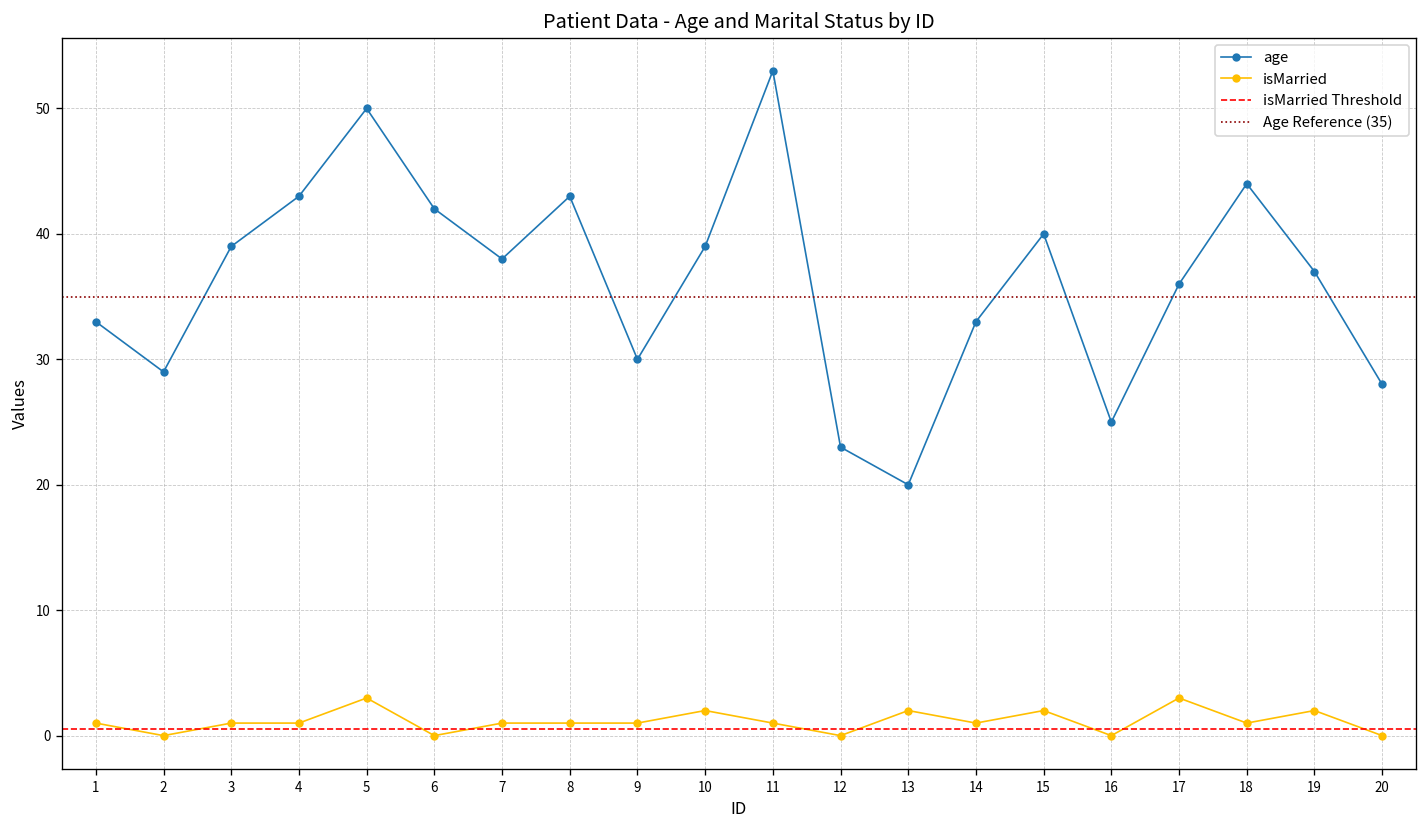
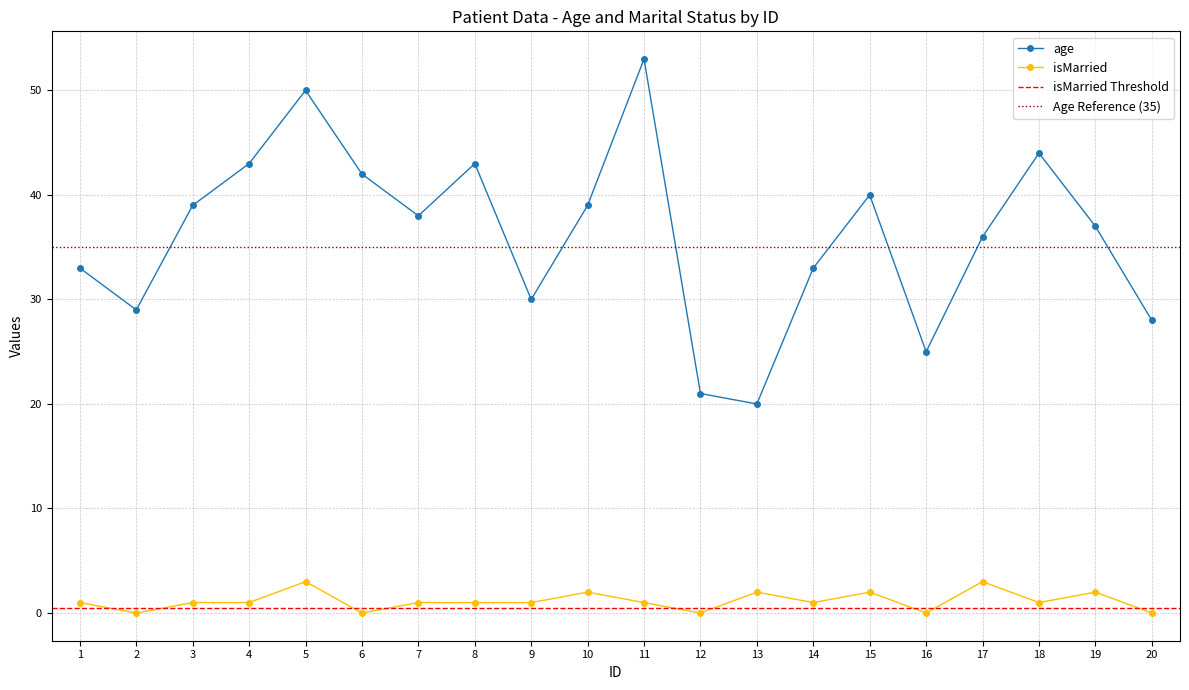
age, 12: 23 -> 21
